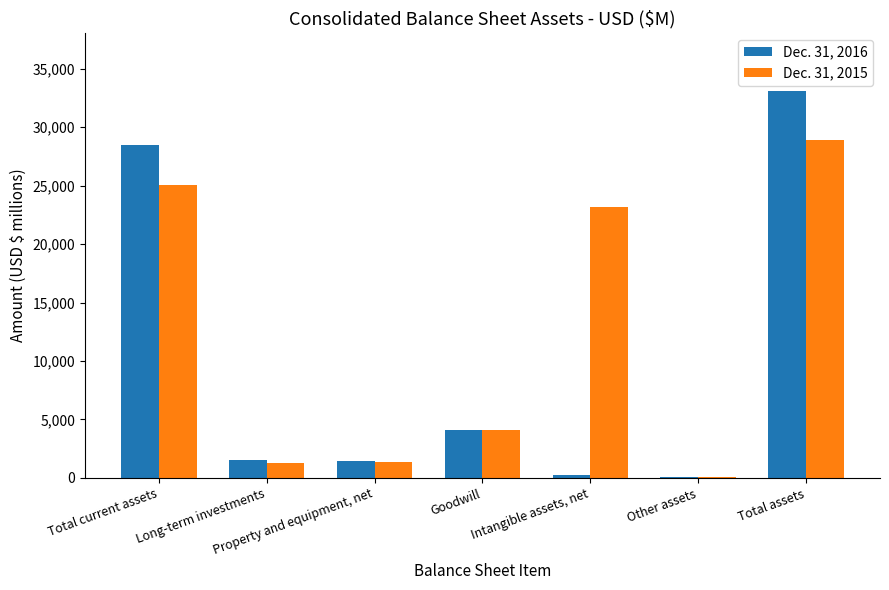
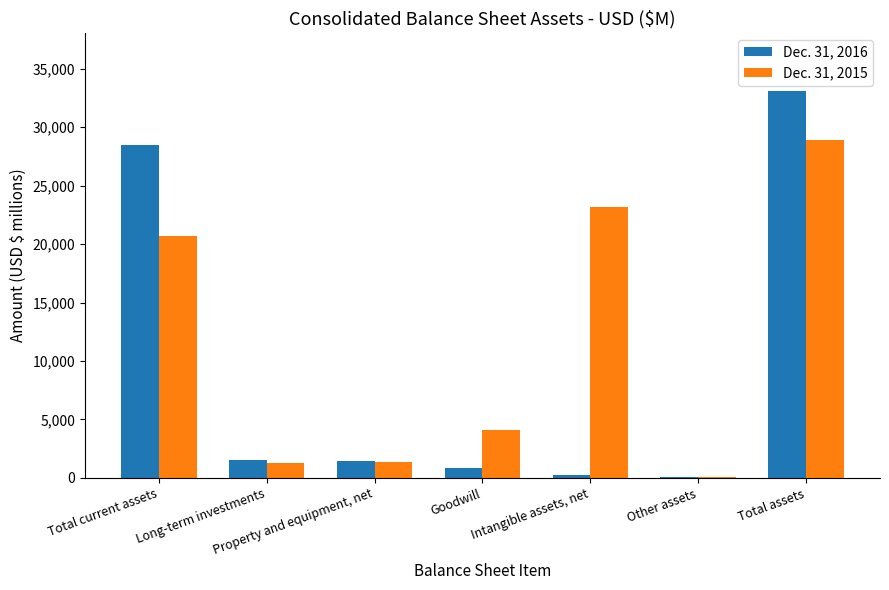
Dec. 31, 2015, Total current assets: 25,100 -> 20,600
Dec. 31, 2016, Goodwill: 4,100 -> 900
